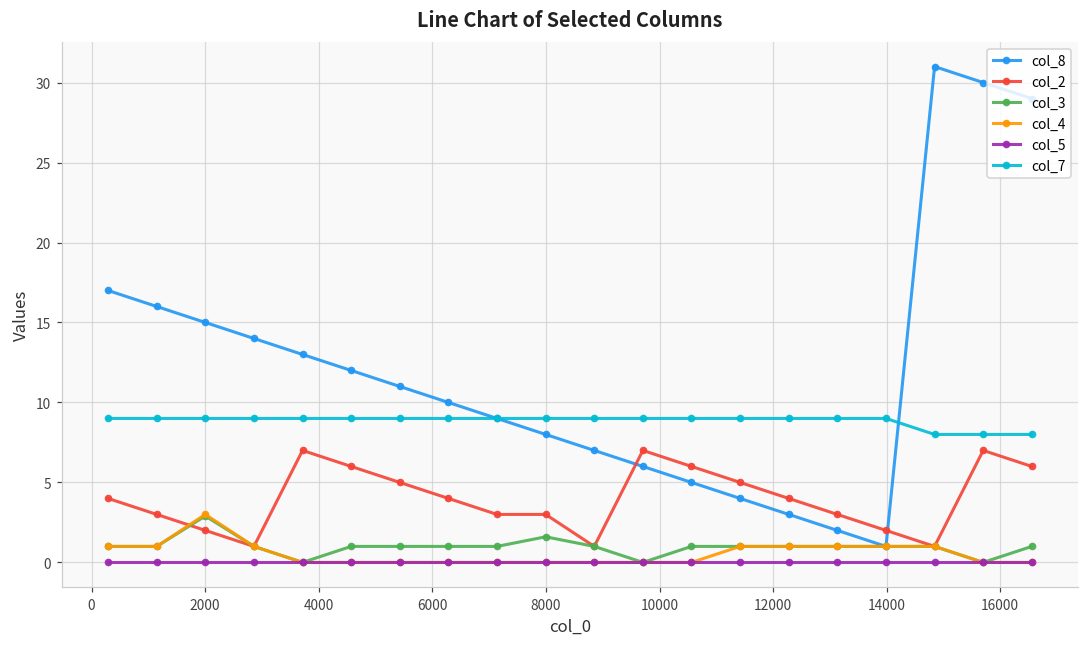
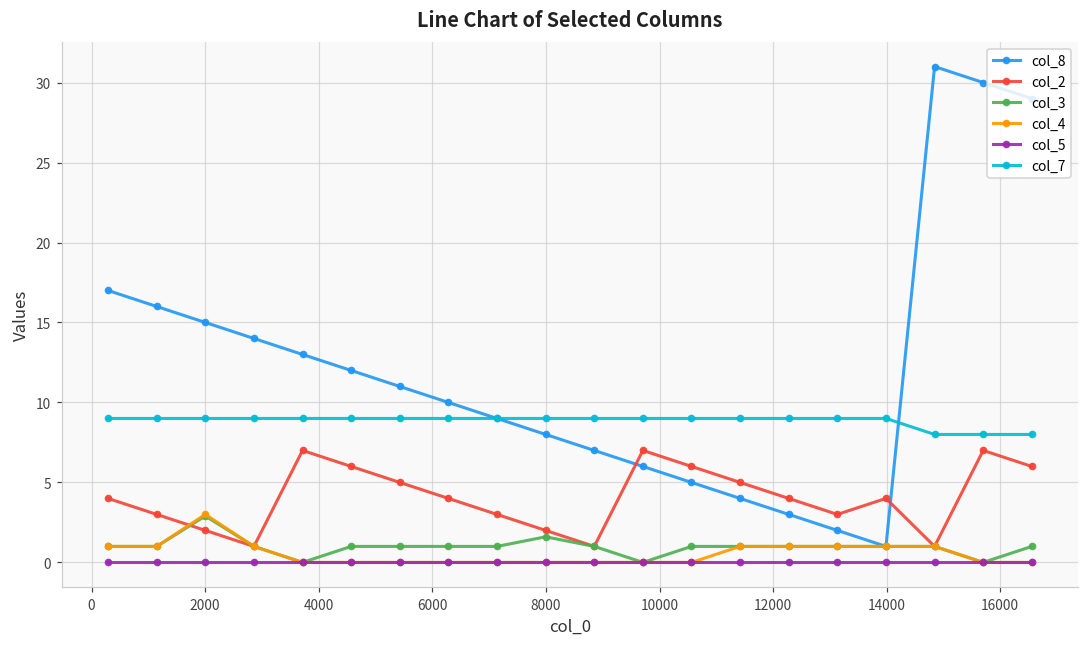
col_2, 8000: 3 -> 2
col_2, 14000: 2 -> 4
